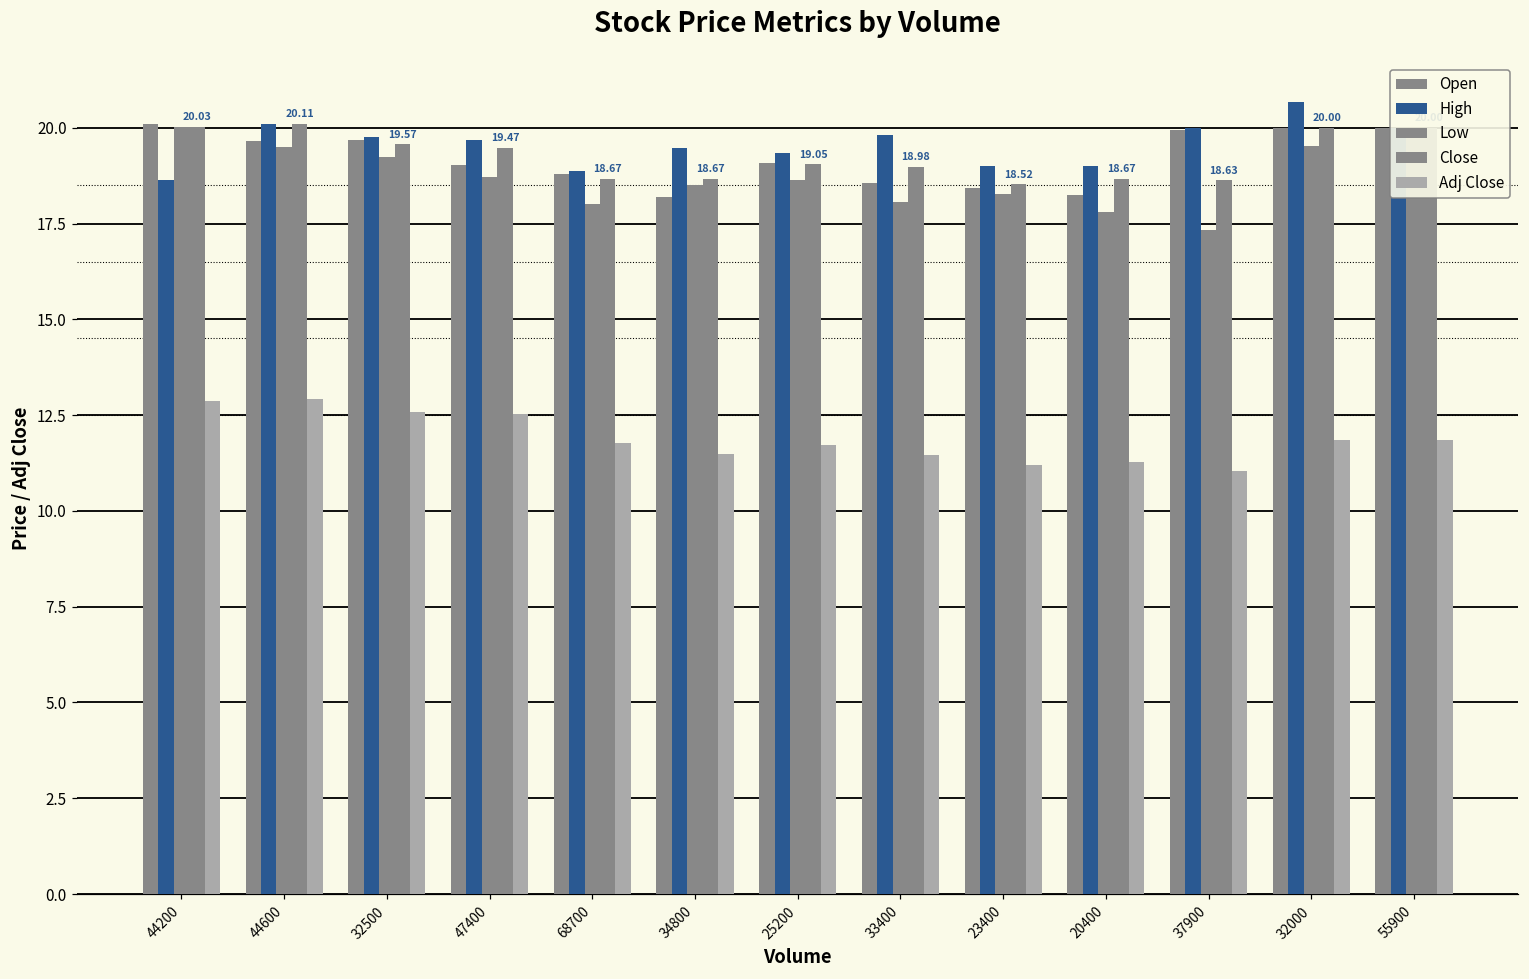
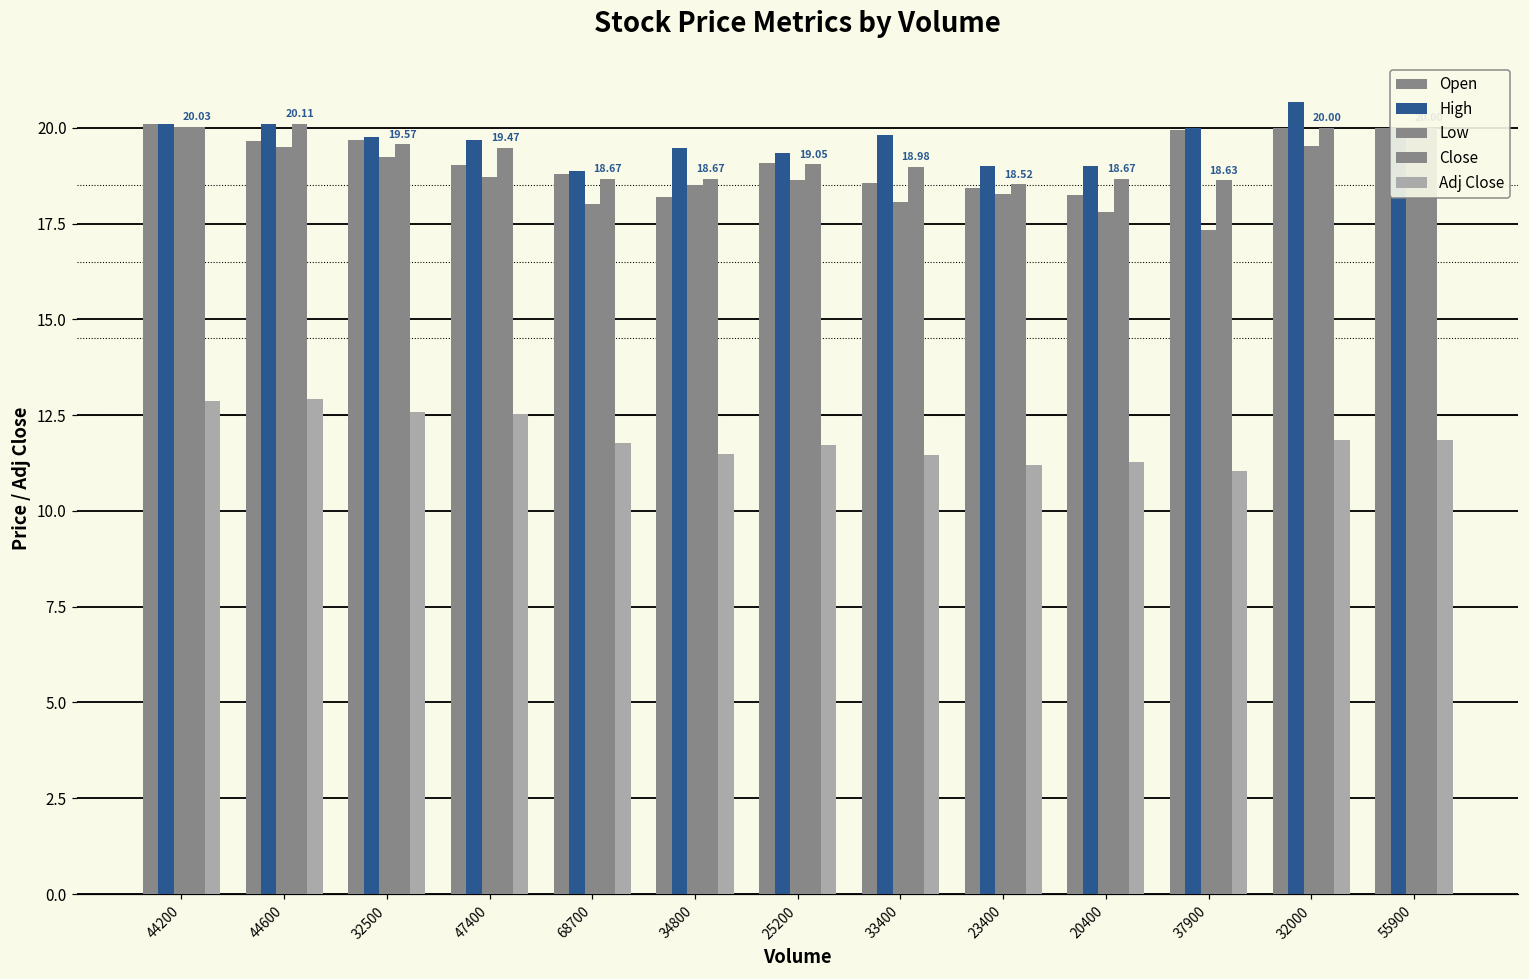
High, 44200: 18.6 -> 20.1
